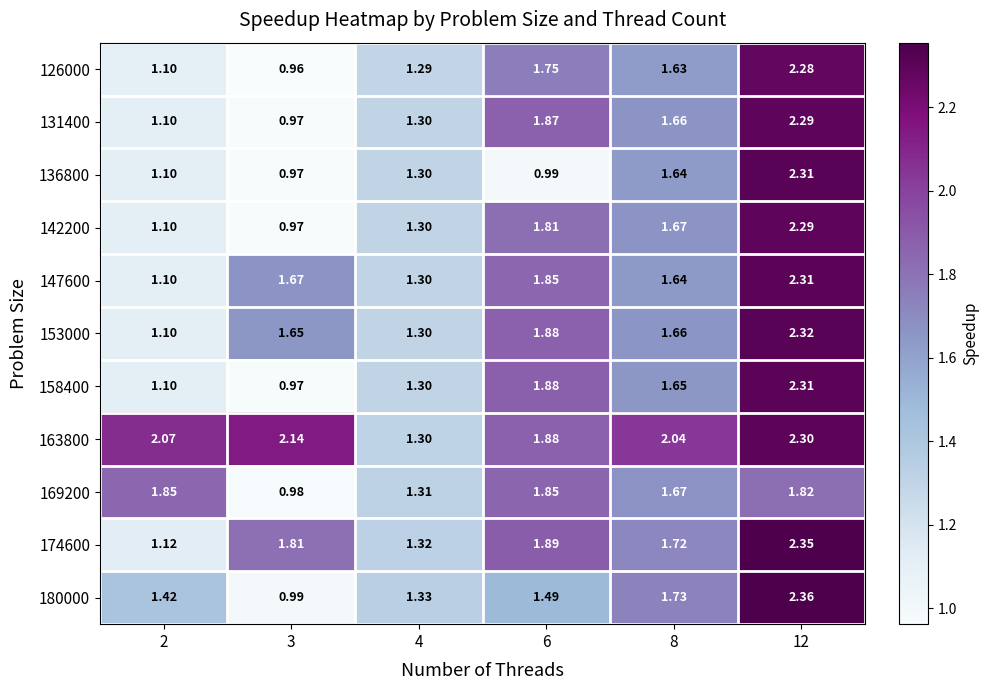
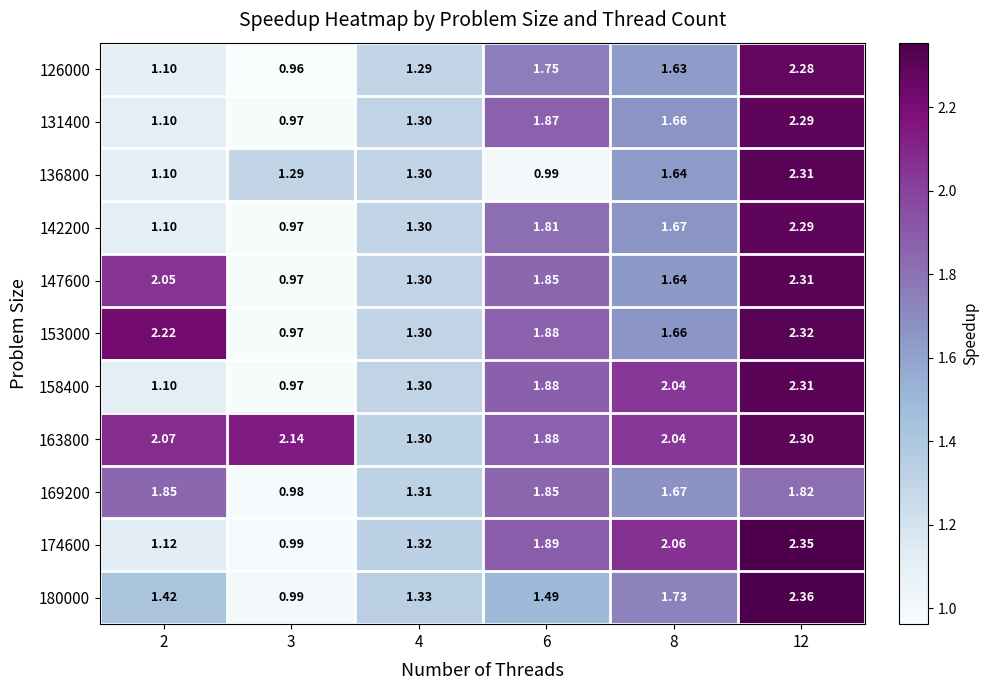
136800, 3: 0.97 -> 1.29
147600, 2: 1.10 -> 2.05
147600, 3: 1.67 -> 0.97
153000, 2: 1.10 -> 2.22
153000, 3: 1.65 -> 0.97
158400, 8: 1.65 -> 2.04
174600, 3: 1.81 -> 0.99
174600, 8: 1.72 -> 2.06
